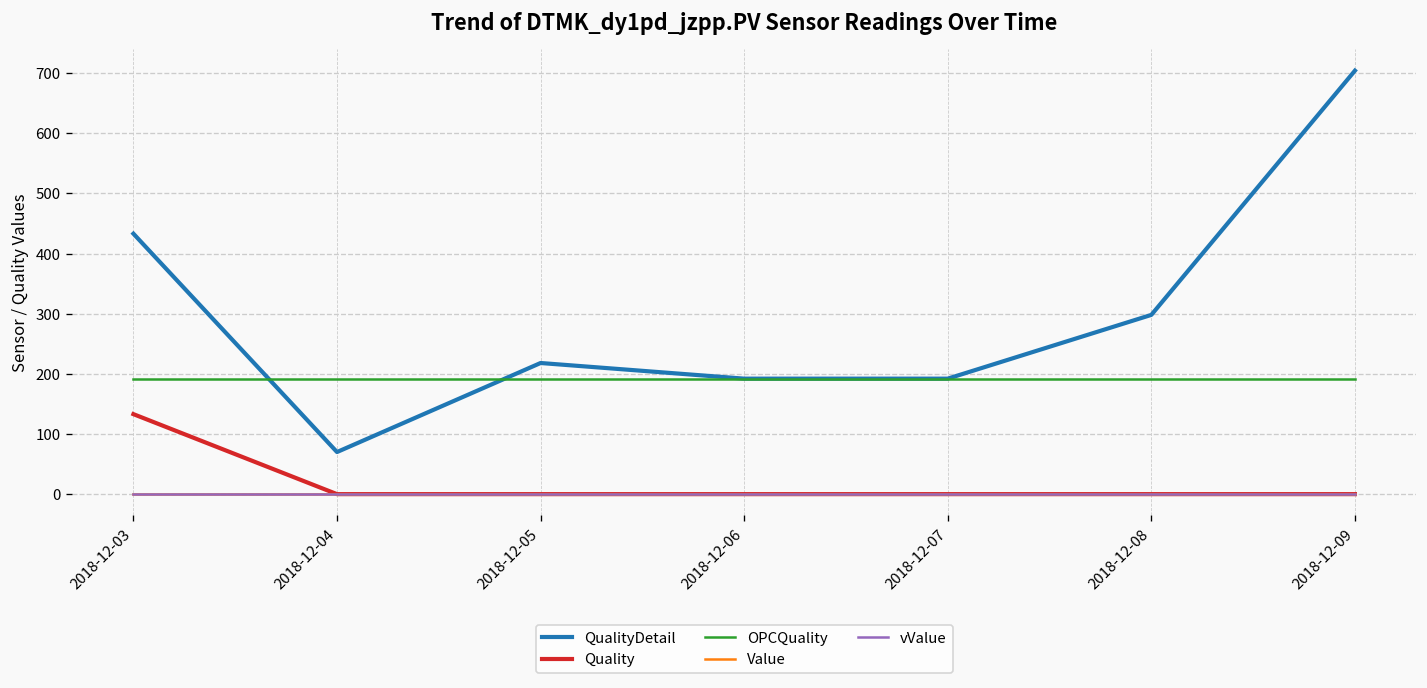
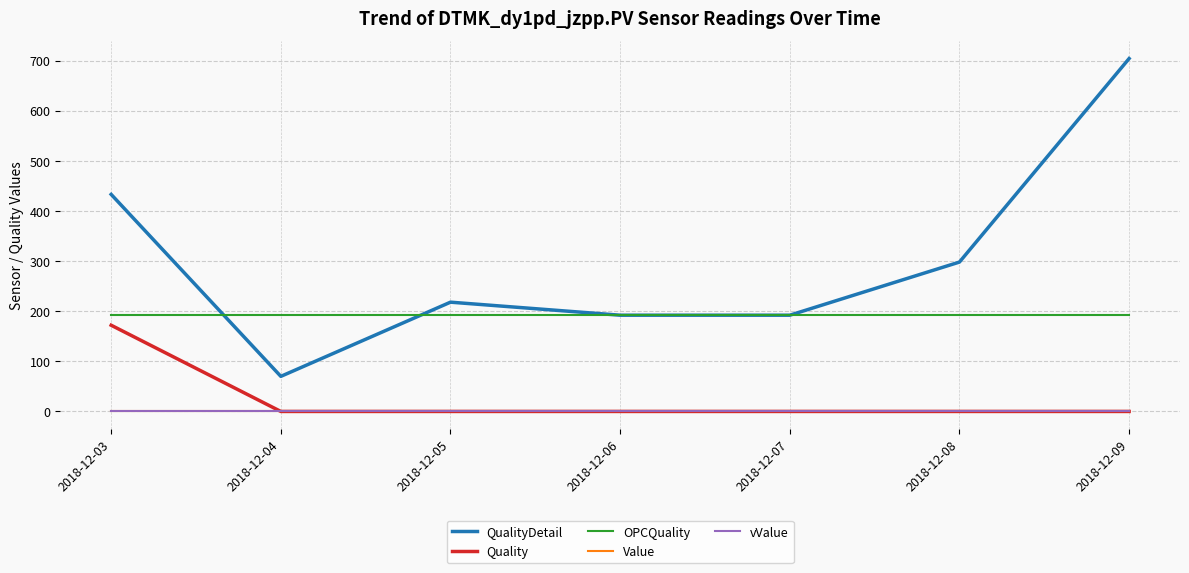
Quality, 2018-12-03: 130 -> 170
